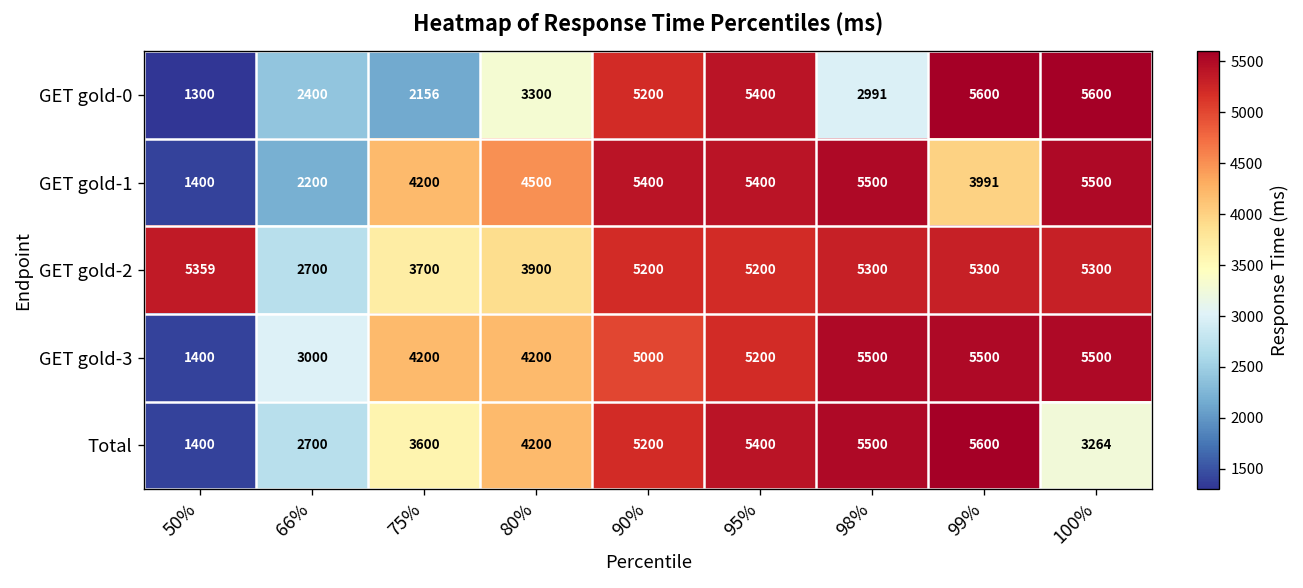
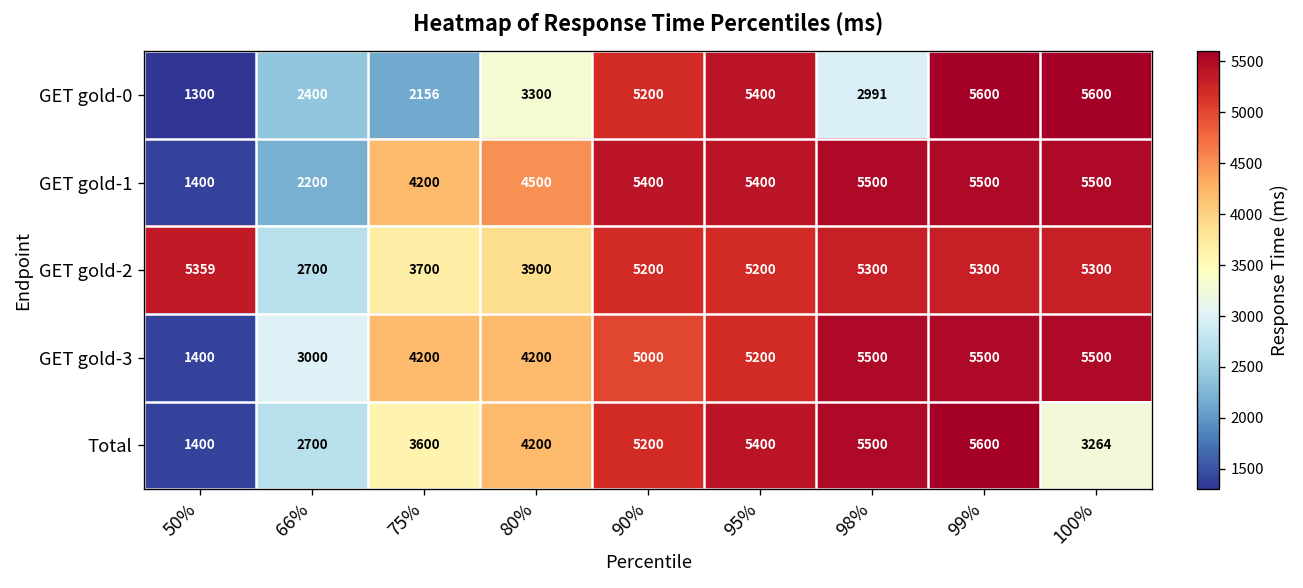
GET gold-1, 99%: 3991 -> 5500
